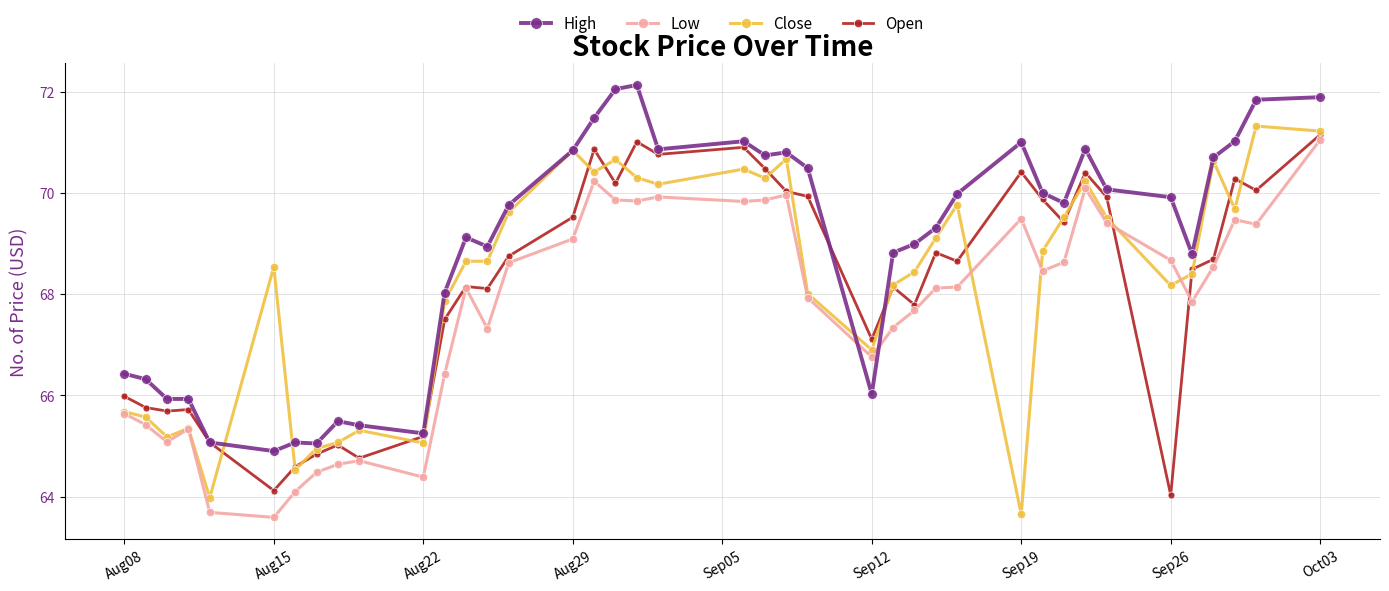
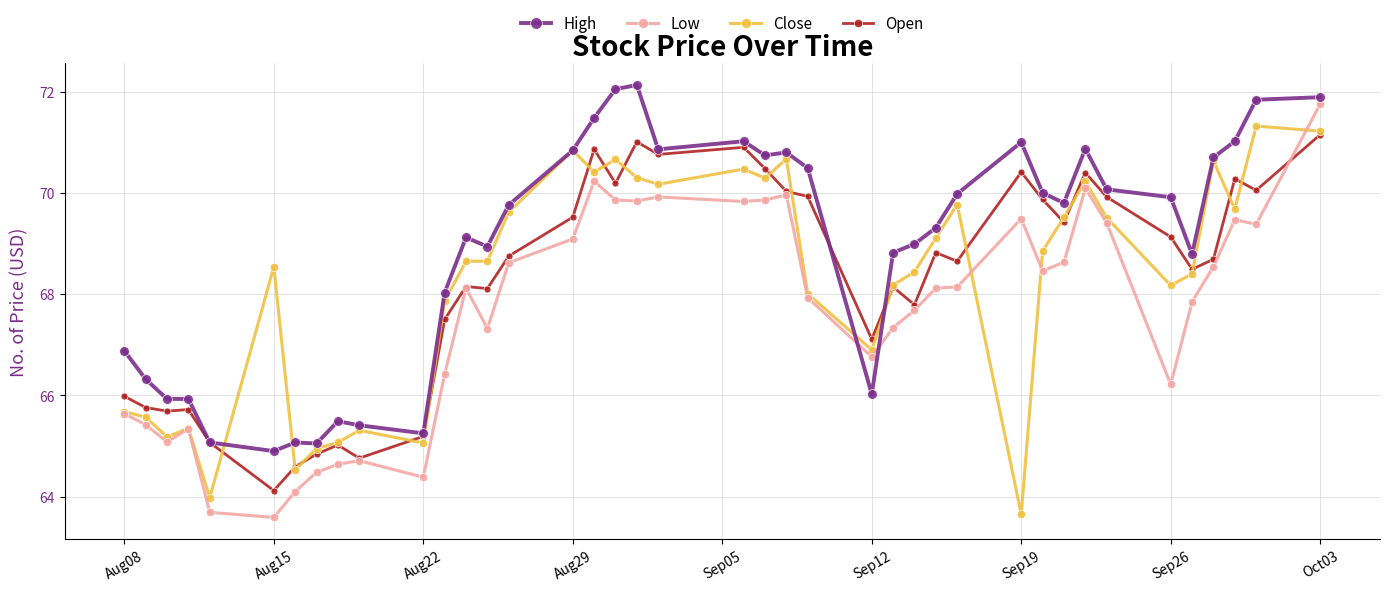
High, Aug08: 66.4 -> 66.9
Low, Sep26: 68.7 -> 66.2
Open, Sep26: 64.0 -> 69.1
Low, Oct03: 71.1 -> 71.8
